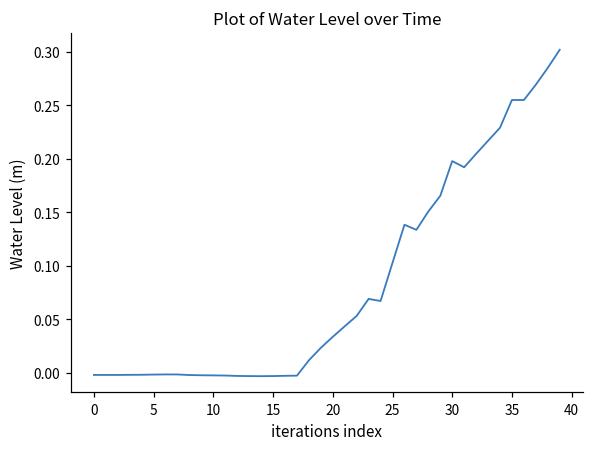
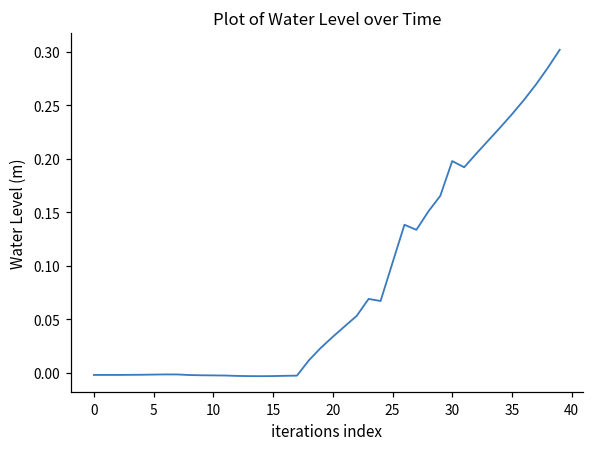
35: 0.25 -> 0.24
